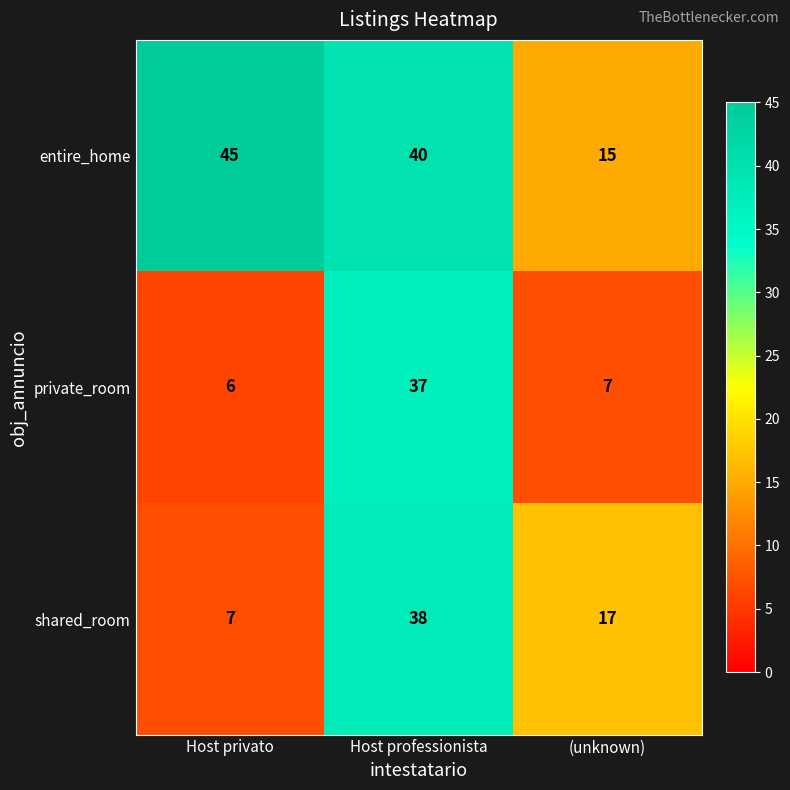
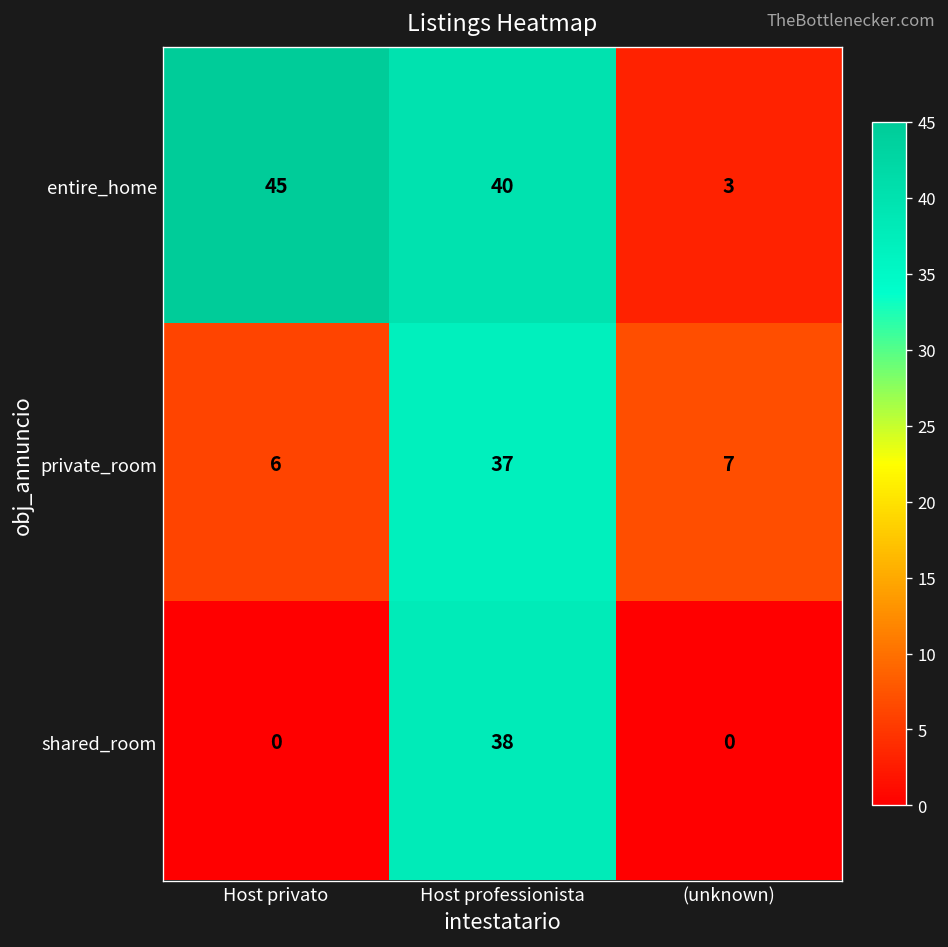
entire_home, (unknown): 15 -> 3
shared_room, Host privato: 7 -> 0
shared_room, (unknown): 17 -> 0
